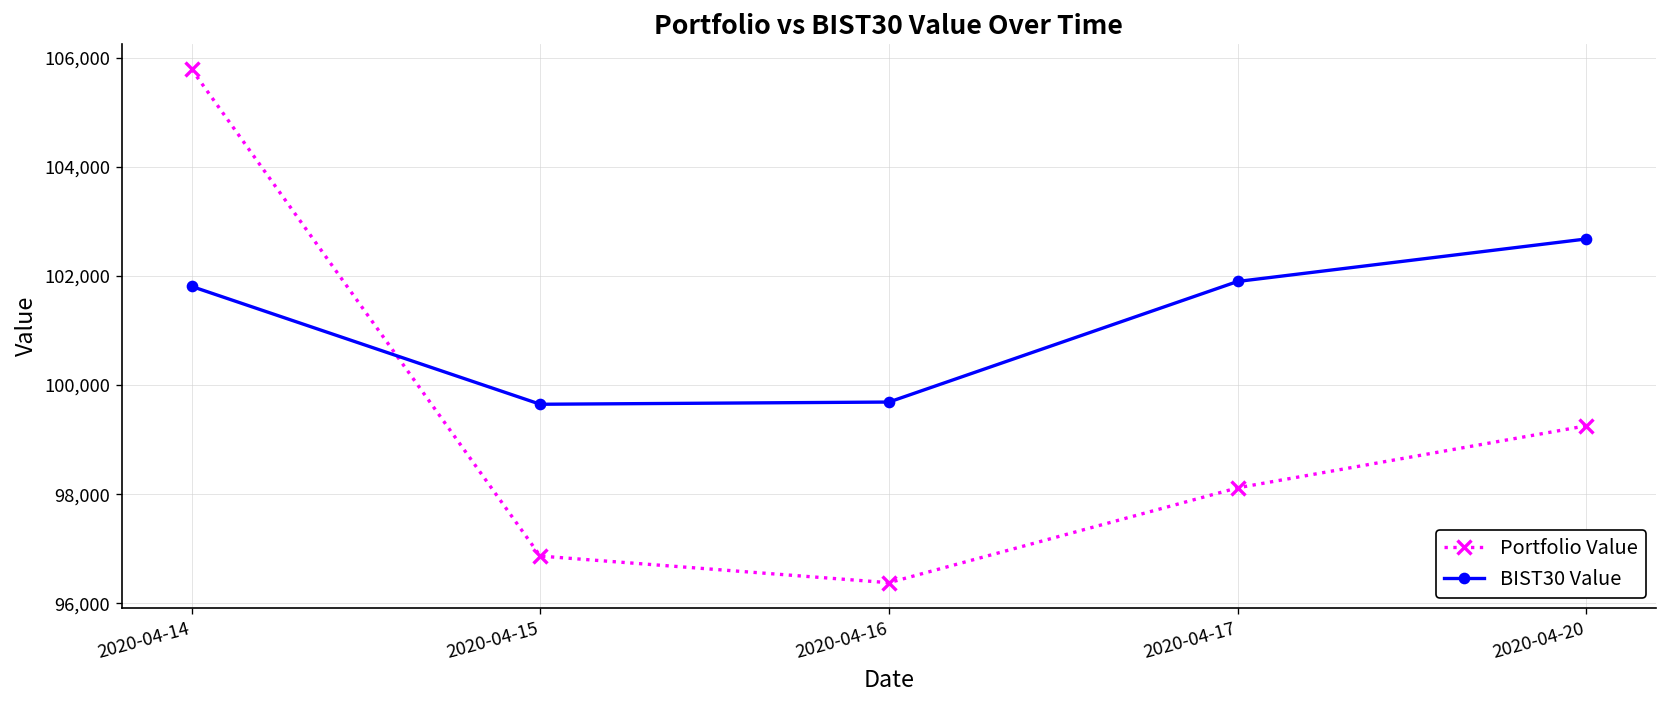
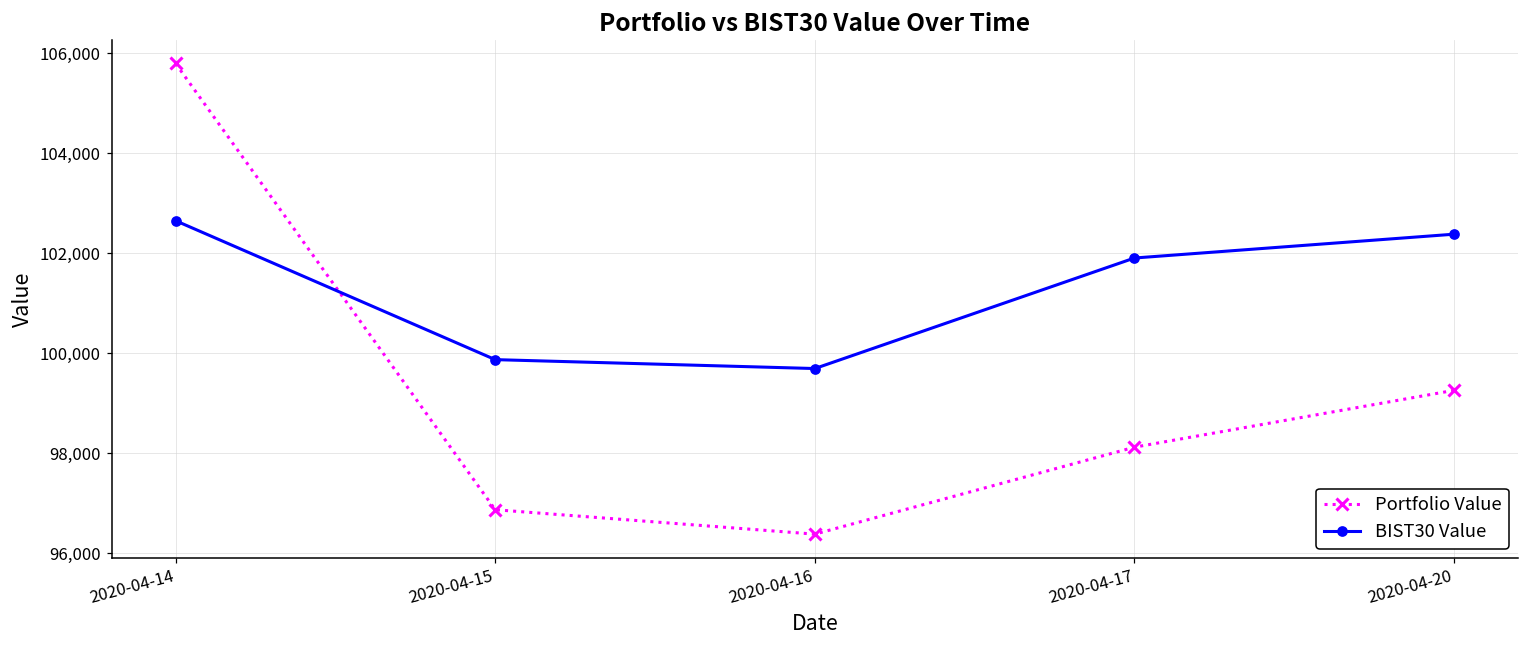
BIST30 Value, 2020-04-14: 101,800 -> 102,600
BIST30 Value, 2020-04-15: 99,600 -> 99,900
BIST30 Value, 2020-04-20: 102,700 -> 102,400
